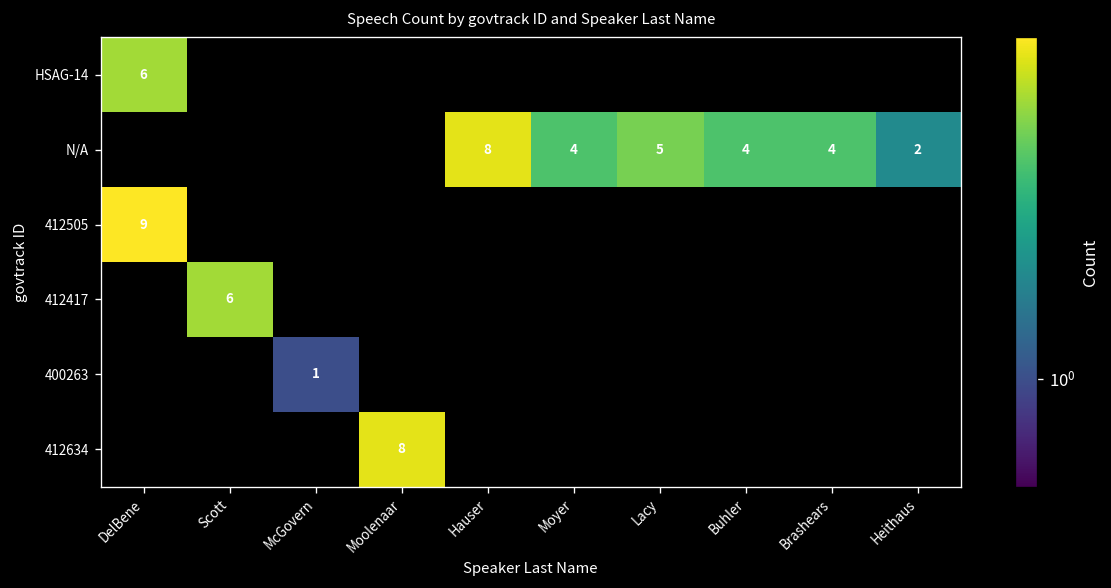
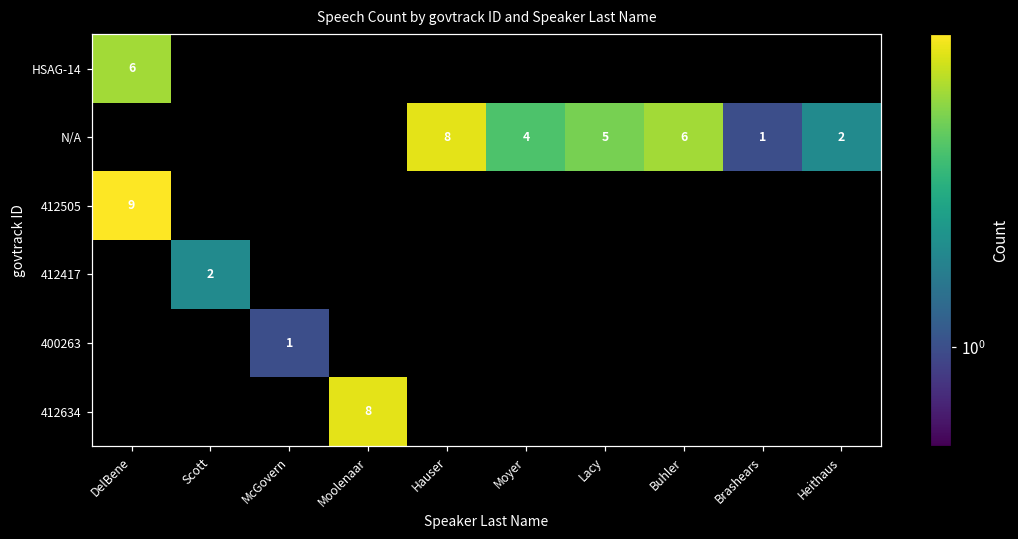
N/A, Buhler: 4 -> 6
N/A, Brashears: 4 -> 1
412417, Scott: 6 -> 2
